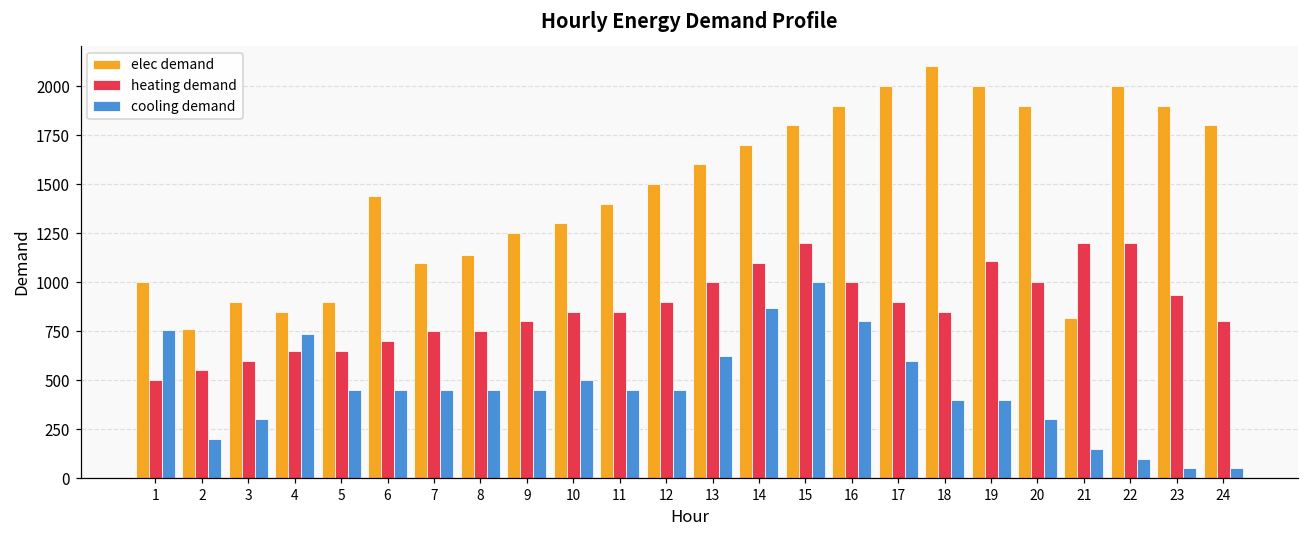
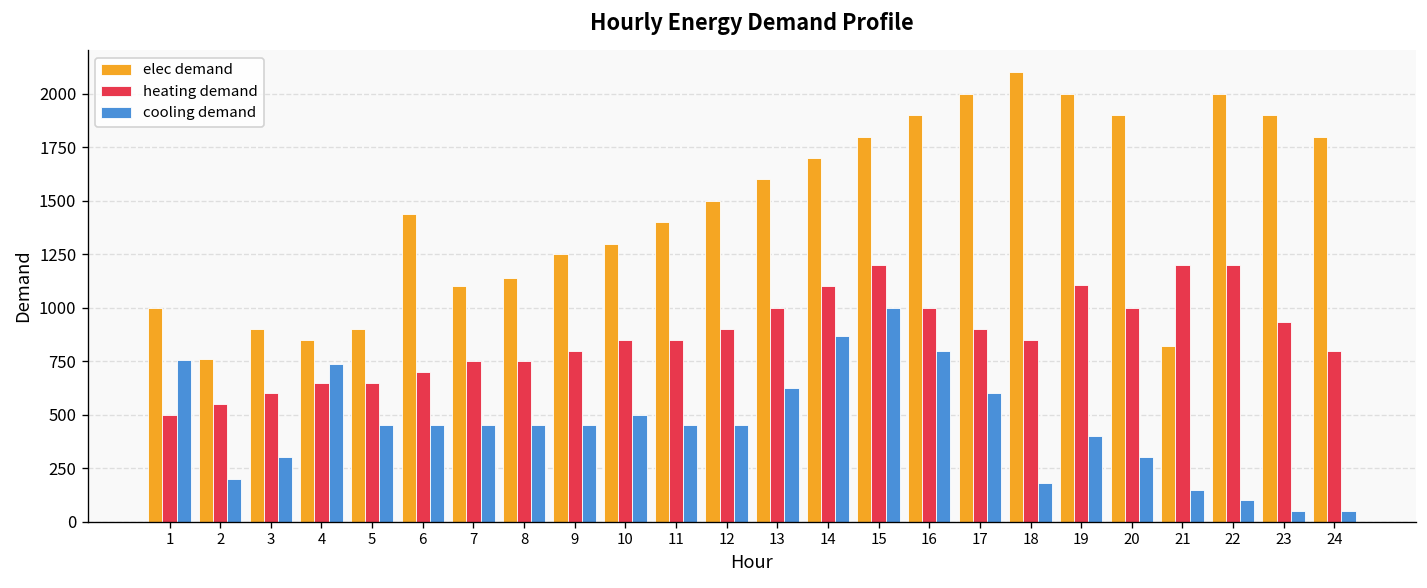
cooling demand, 18: 400 -> 180
